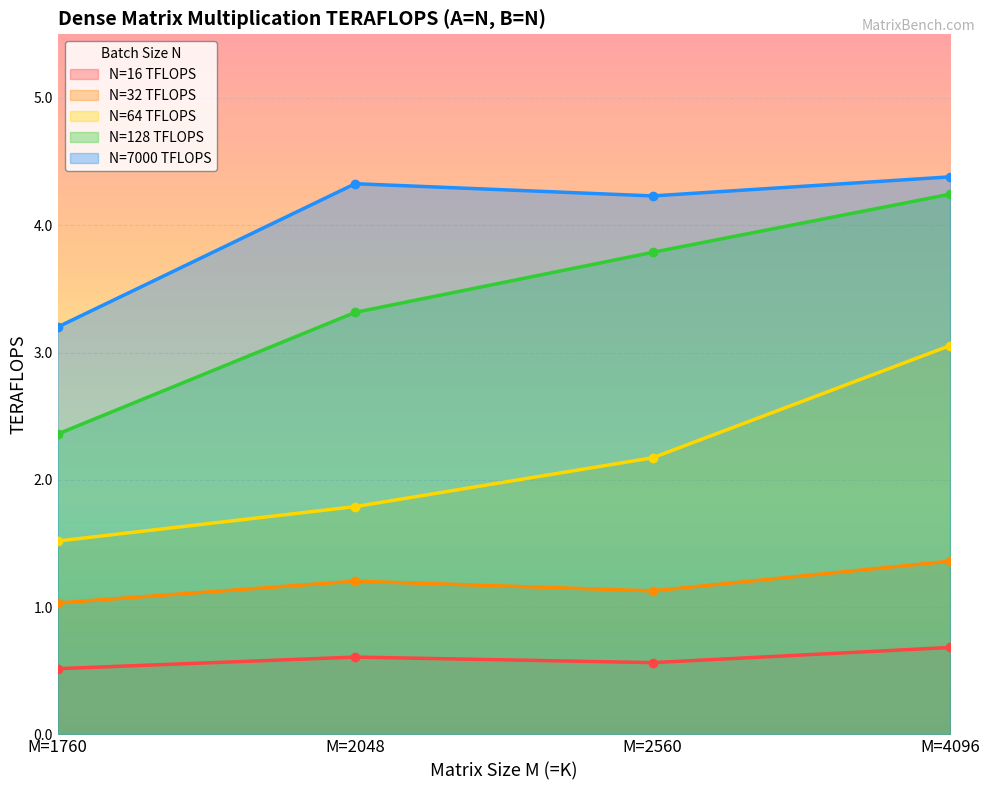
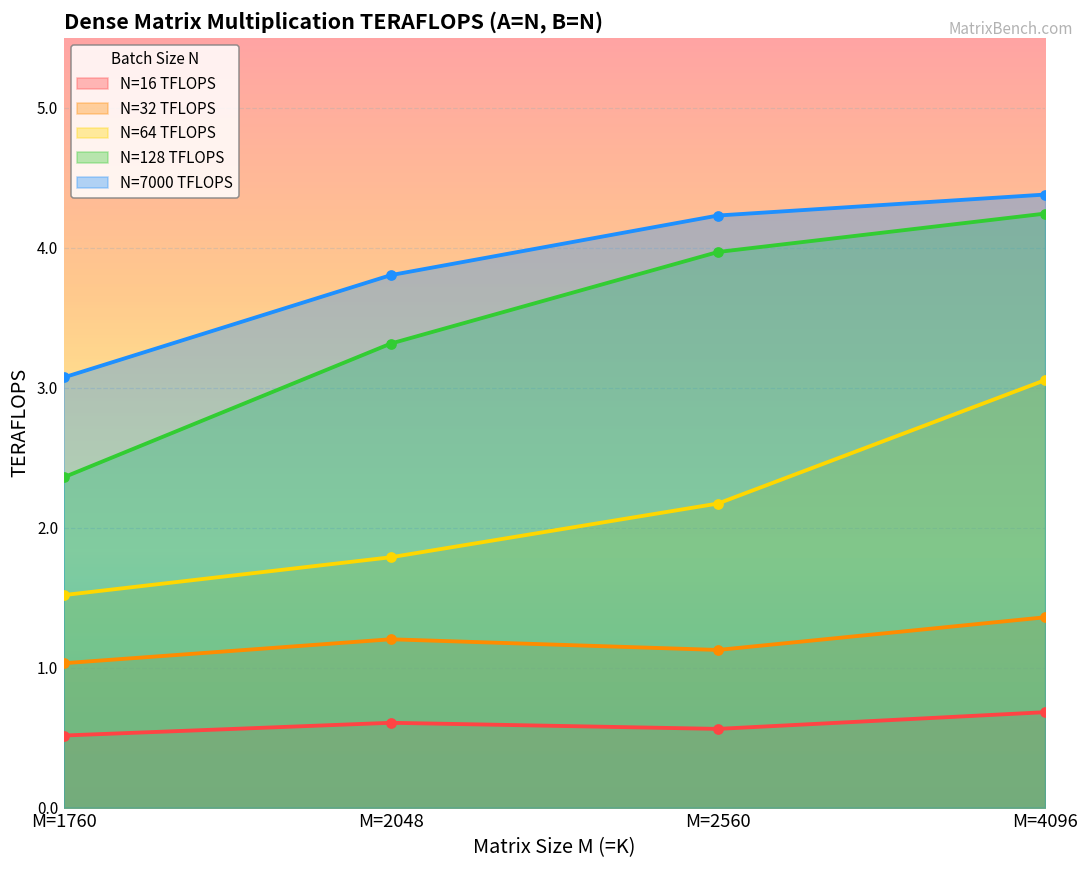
N=7000 TFLOPS, M=1760: 3.20 -> 3.07
N=7000 TFLOPS, M=2048: 4.33 -> 3.80
N=128 TFLOPS, M=2560: 3.79 -> 3.97
